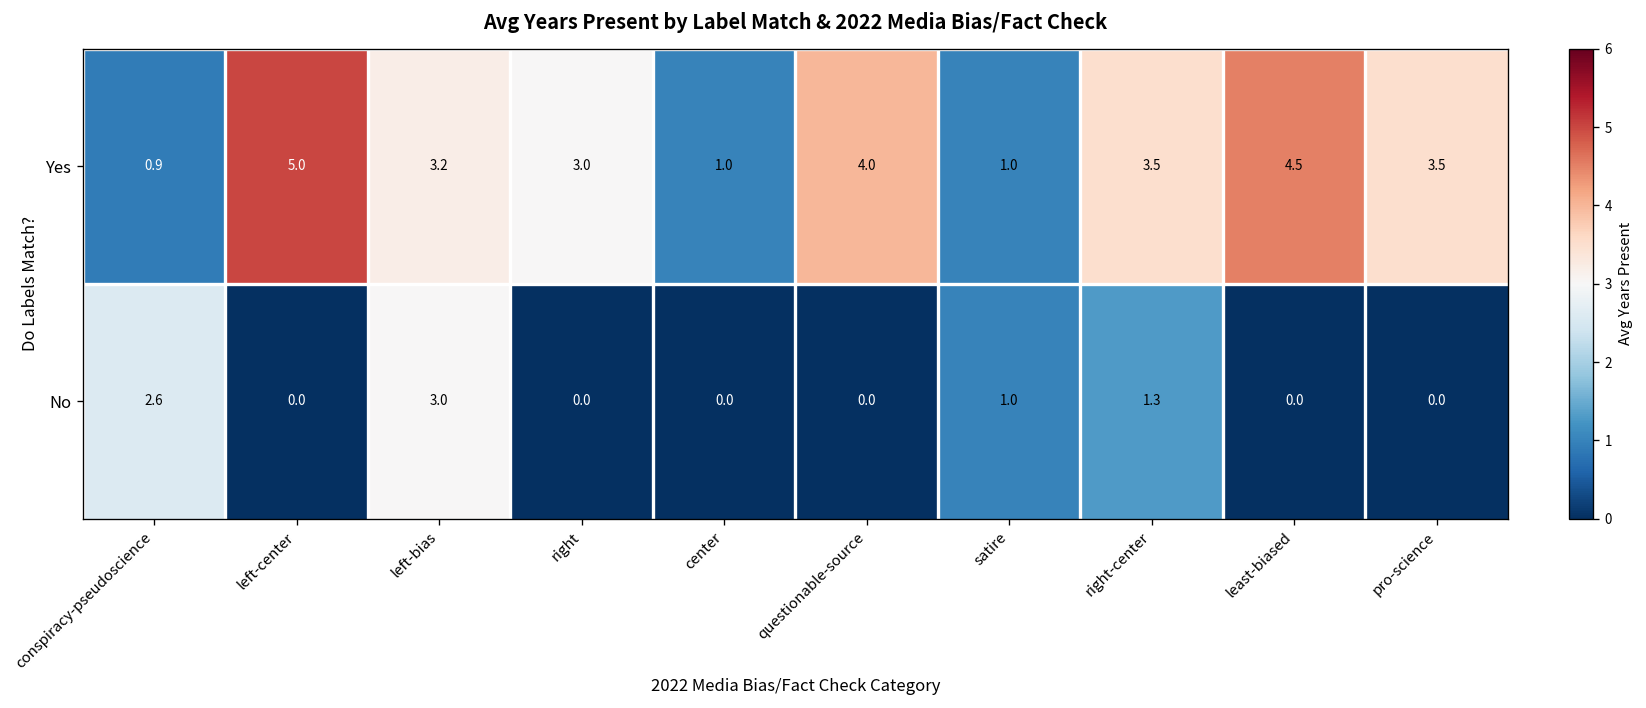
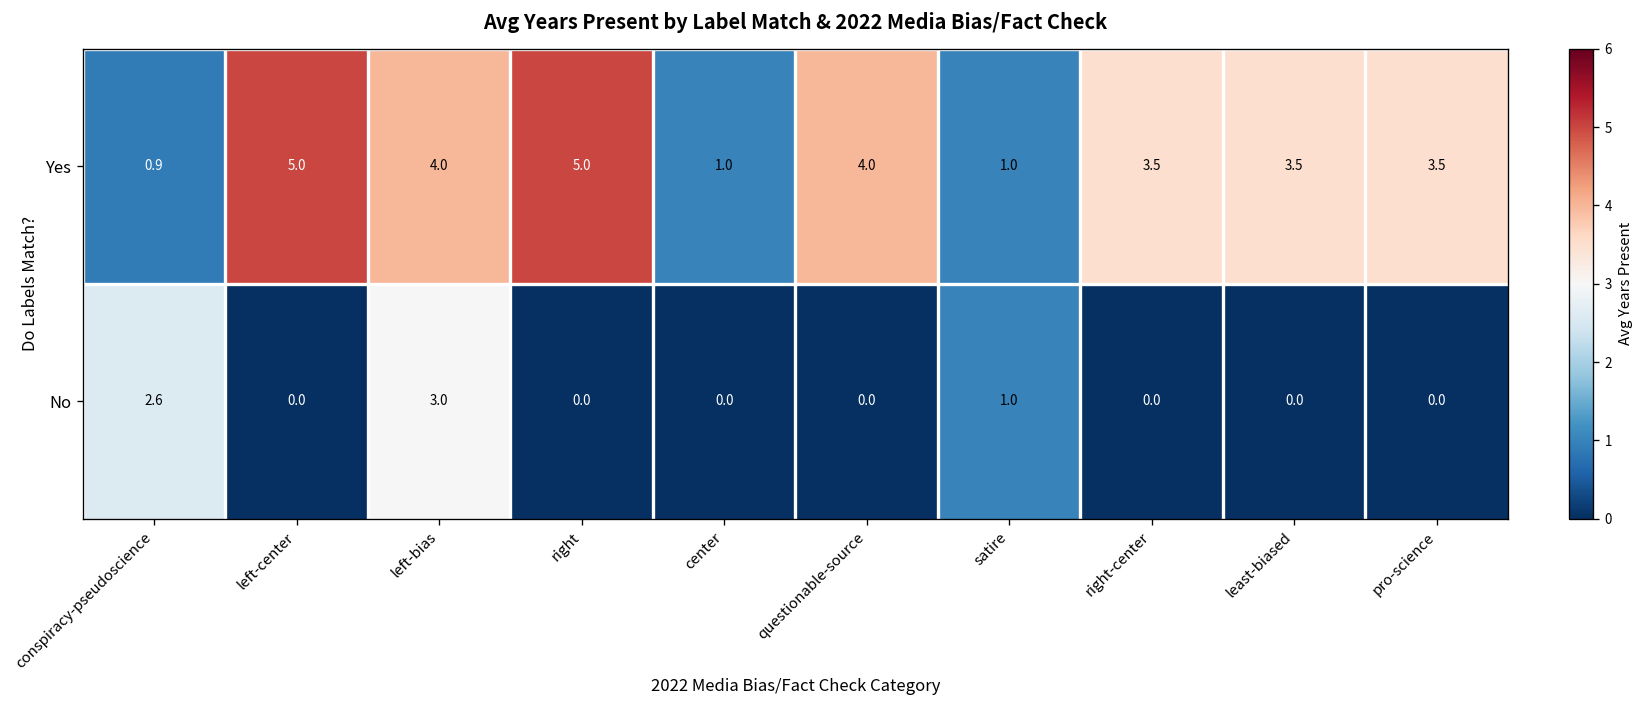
Yes, left-bias: 3.2 -> 4.0
Yes, right: 3.0 -> 5.0
Yes, least-biased: 4.5 -> 3.5
No, right-center: 1.3 -> 0.0
